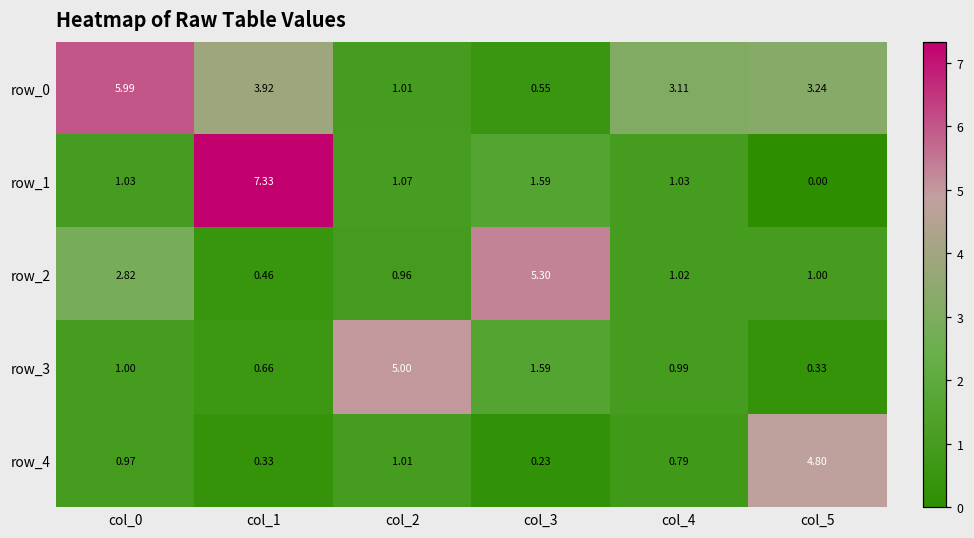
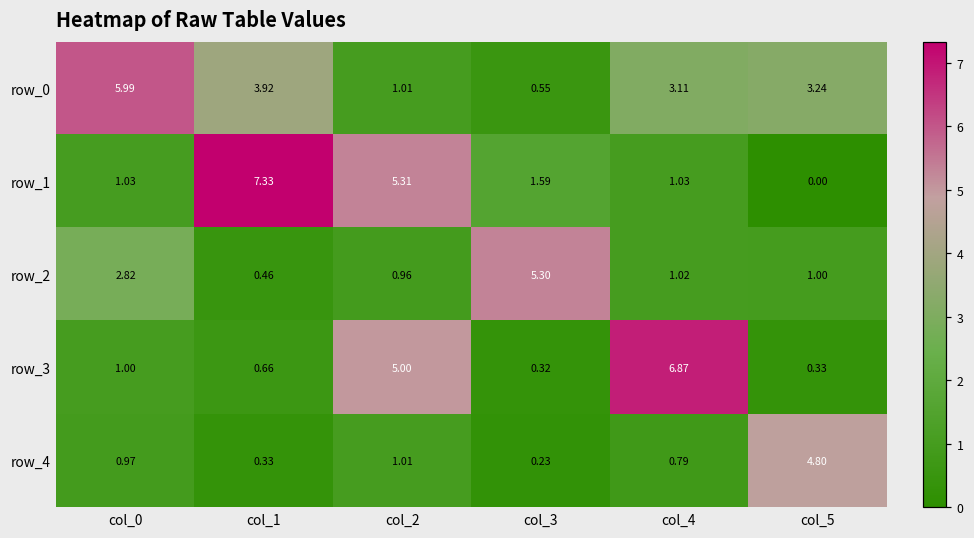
row_1, col_2: 1.07 -> 5.31
row_3, col_3: 1.59 -> 0.32
row_3, col_4: 0.99 -> 6.87
